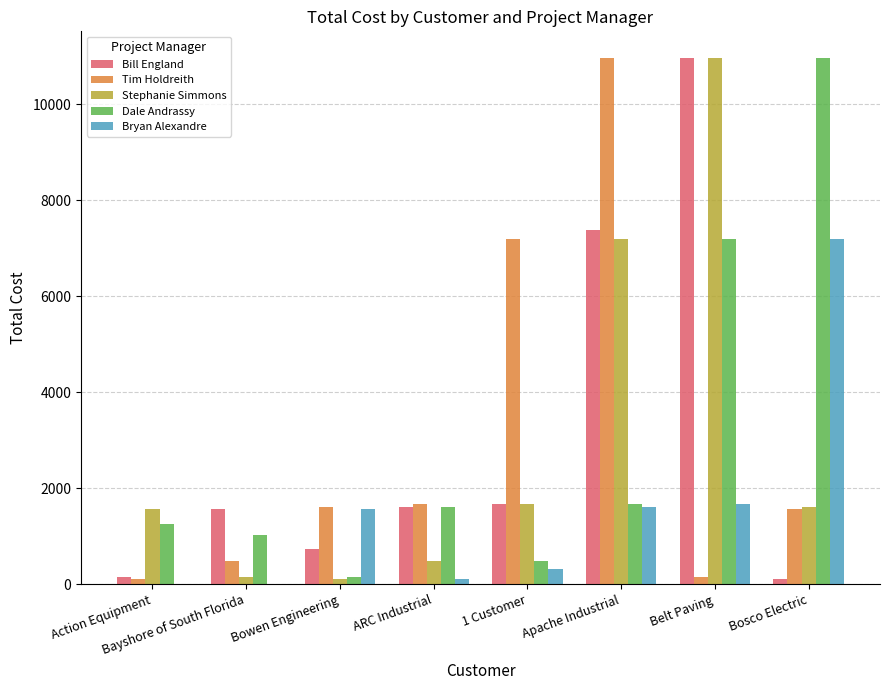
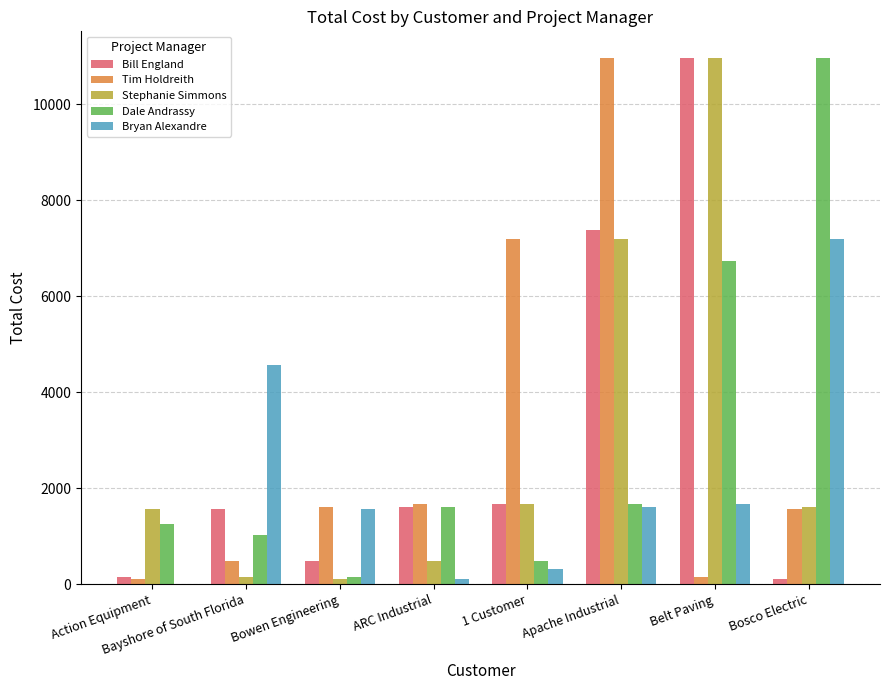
Bryan Alexandre, Bayshore of South Florida: 0 -> 4600
Bill England, Bowen Engineering: 700 -> 500
Dale Andrassy, Belt Paving: 7200 -> 6700
